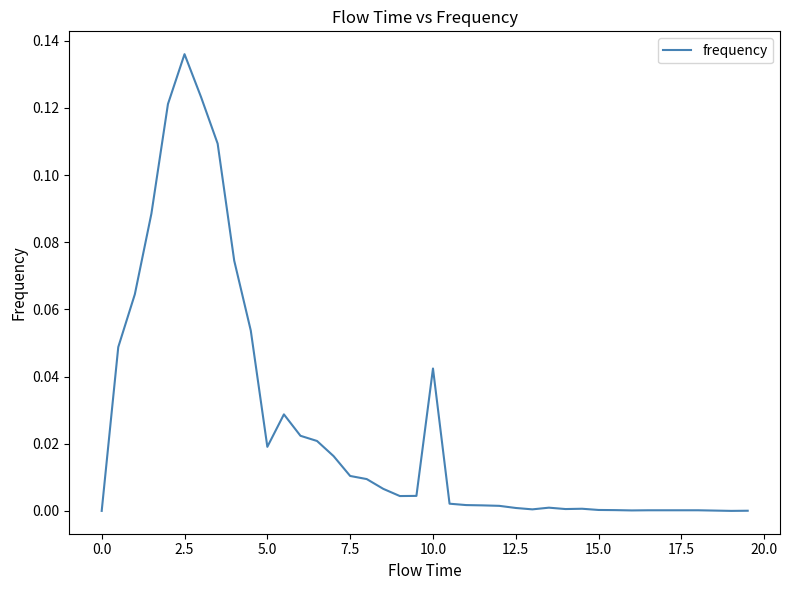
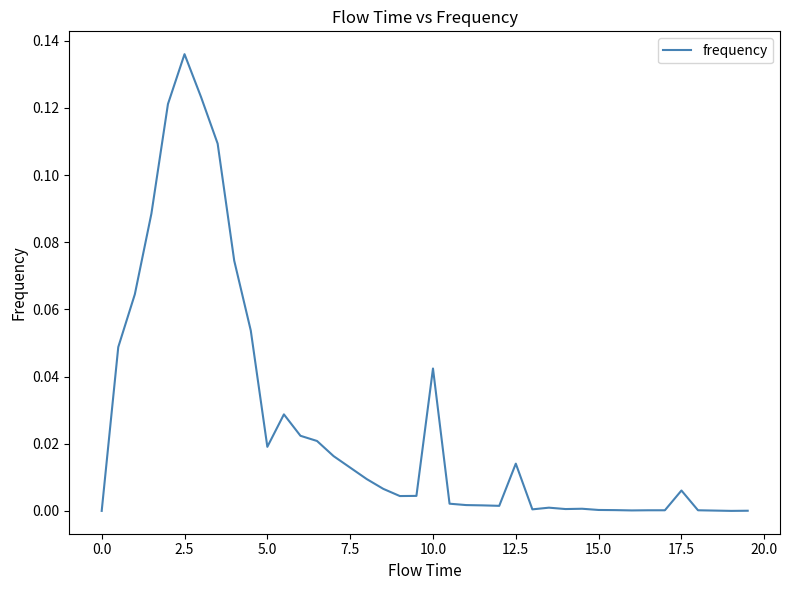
7.5: 0.010 -> 0.013
12.5: 0.001 -> 0.014
17.5: 0.000 -> 0.006
